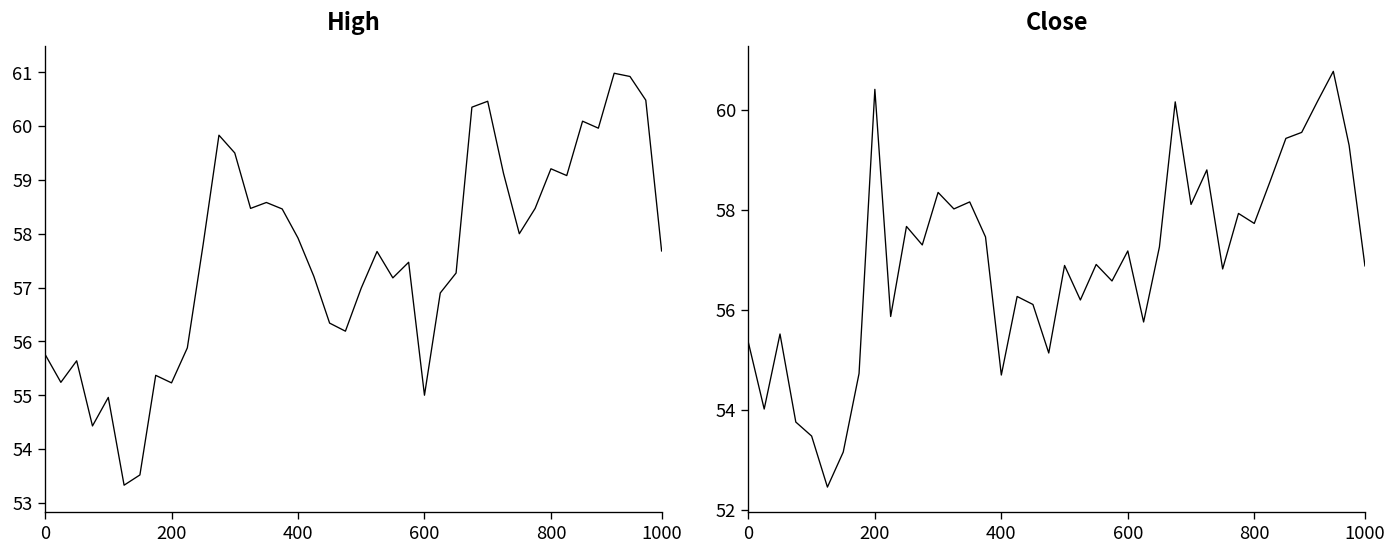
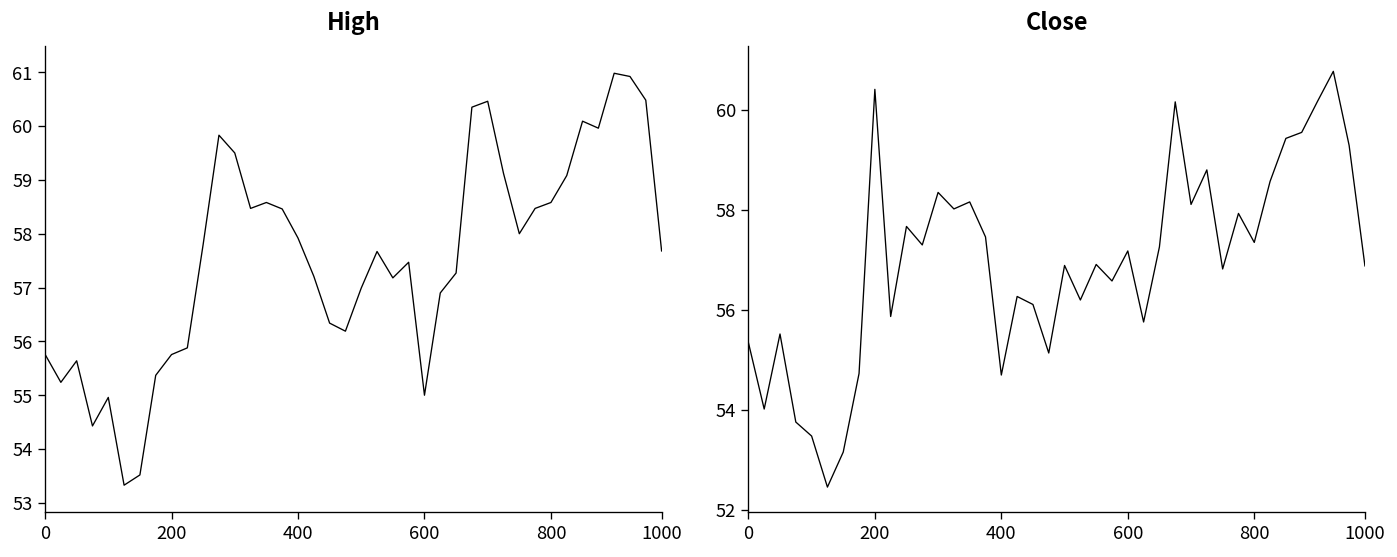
High, 200: 55.2 -> 55.8
High, 800: 59.2 -> 58.6
Close, 800: 57.7 -> 57.4
